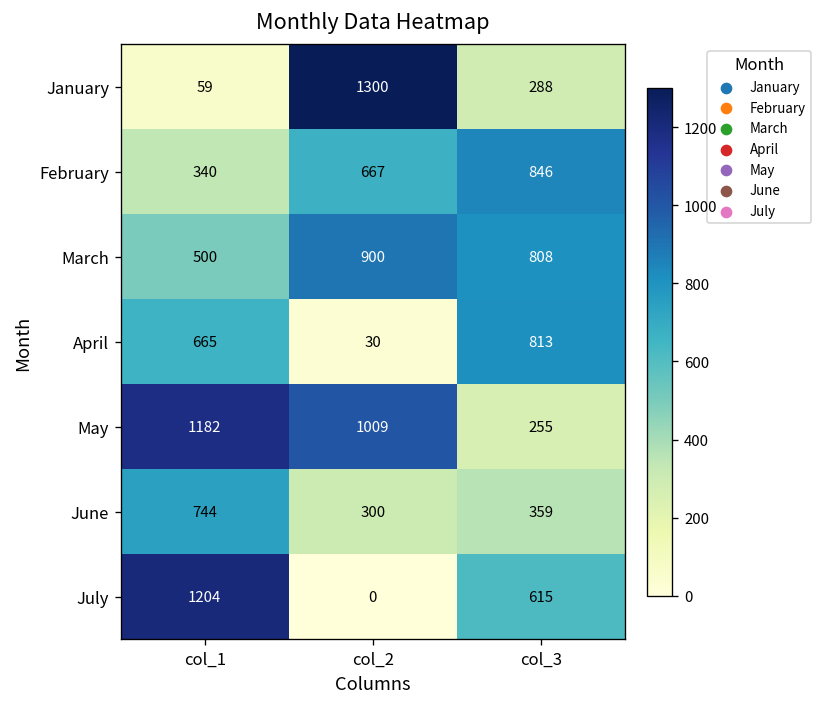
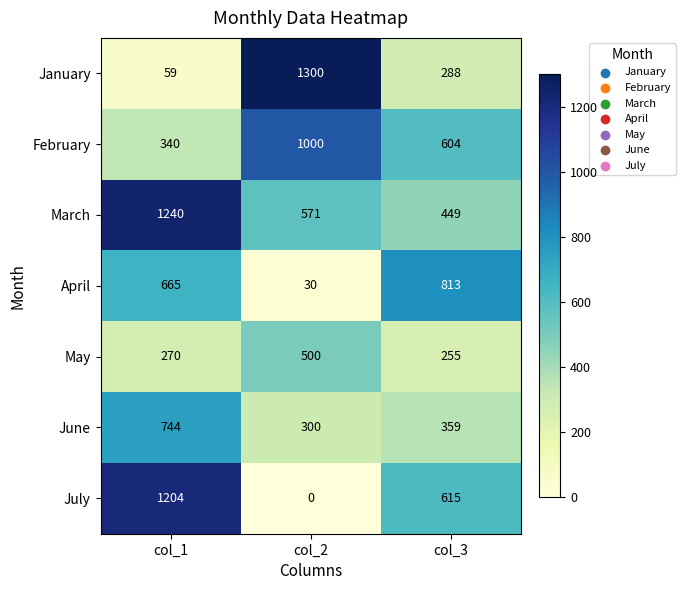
February, col_2: 667 -> 1000
February, col_3: 846 -> 604
March, col_1: 500 -> 1240
March, col_2: 900 -> 571
March, col_3: 808 -> 449
May, col_1: 1182 -> 270
May, col_2: 1009 -> 500
